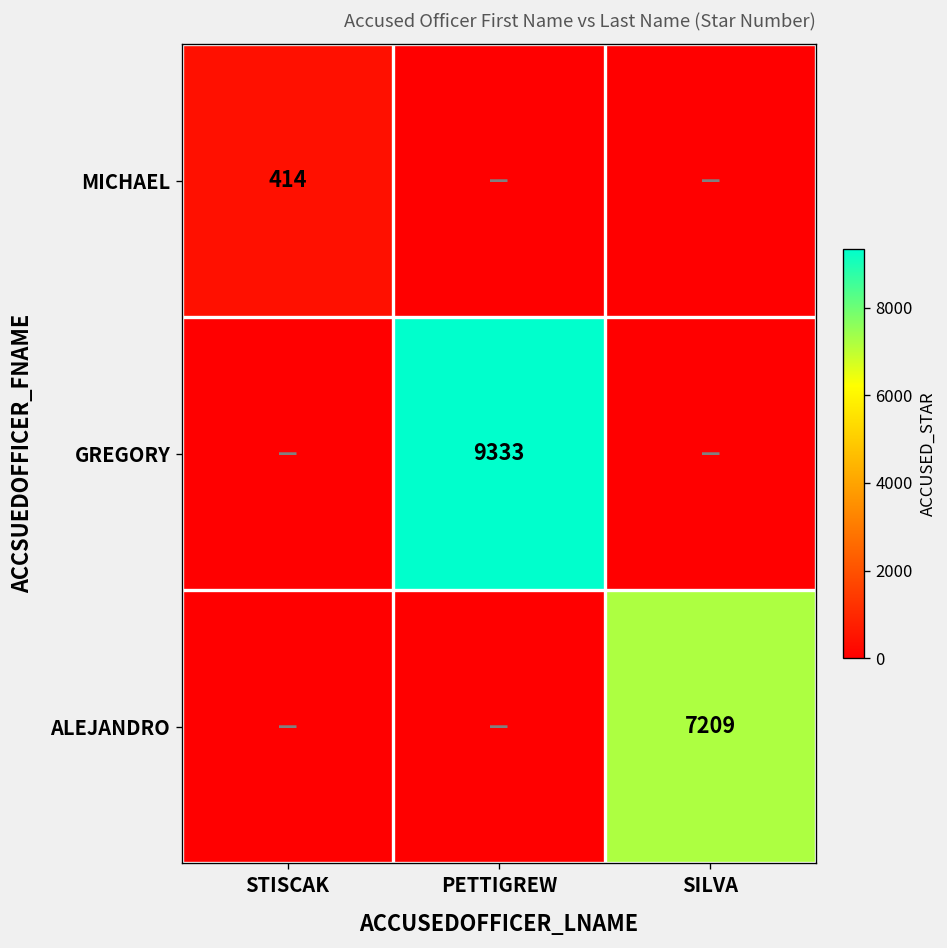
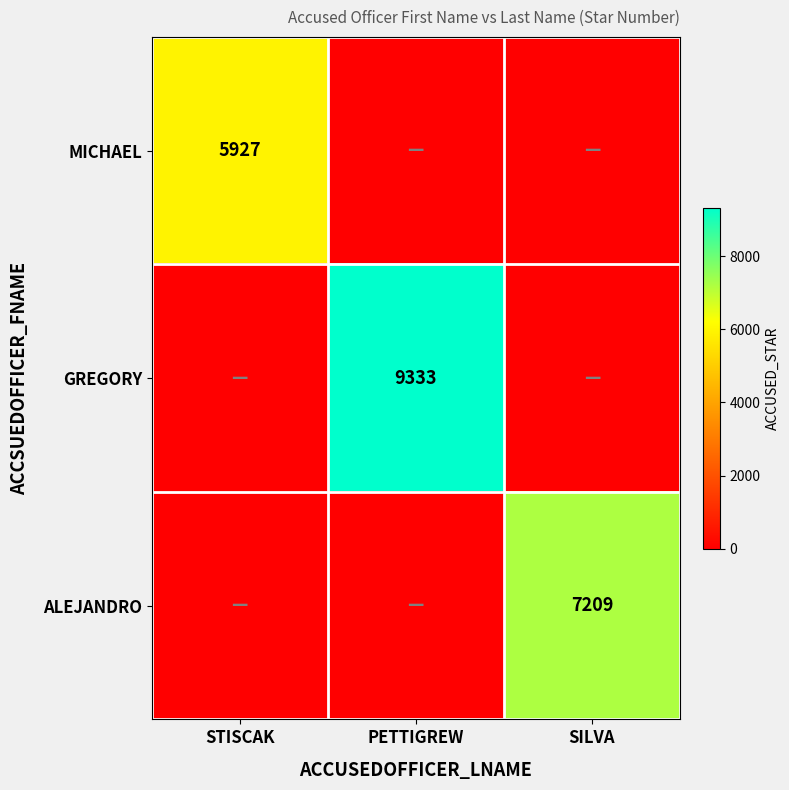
MICHAEL, STISCAK: 414 -> 5927
